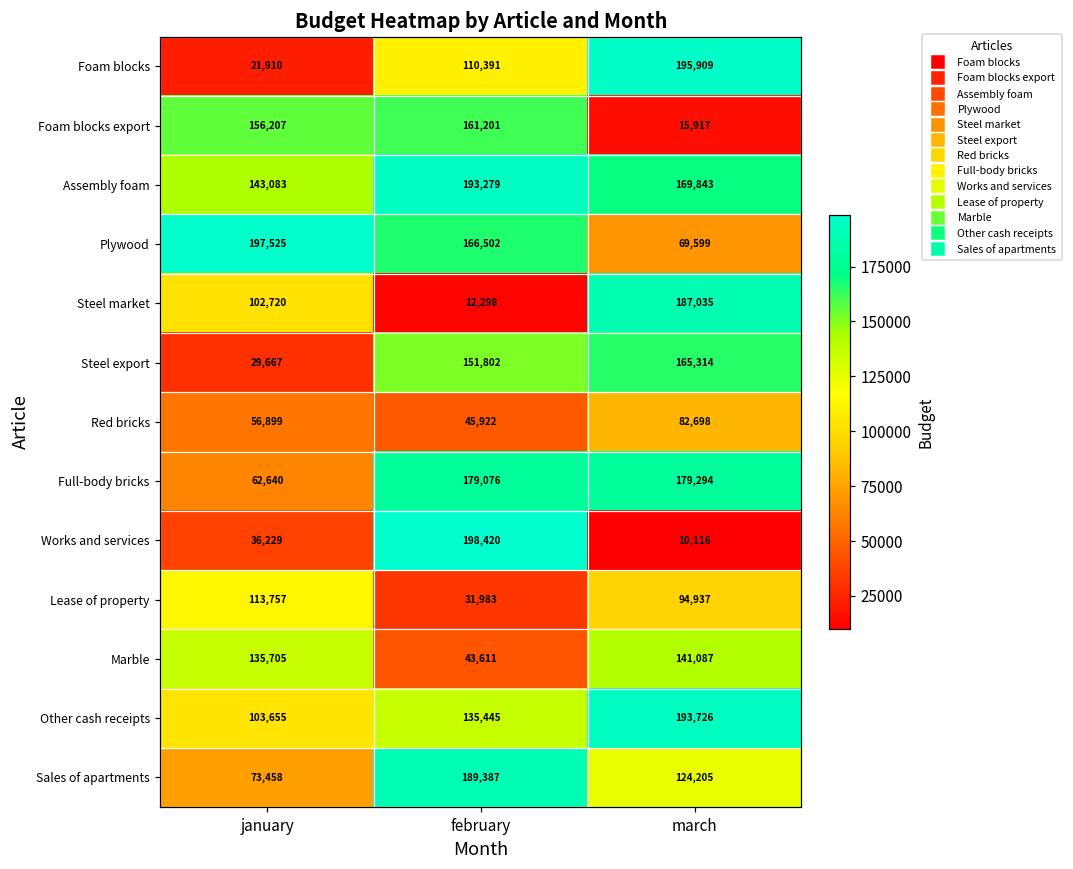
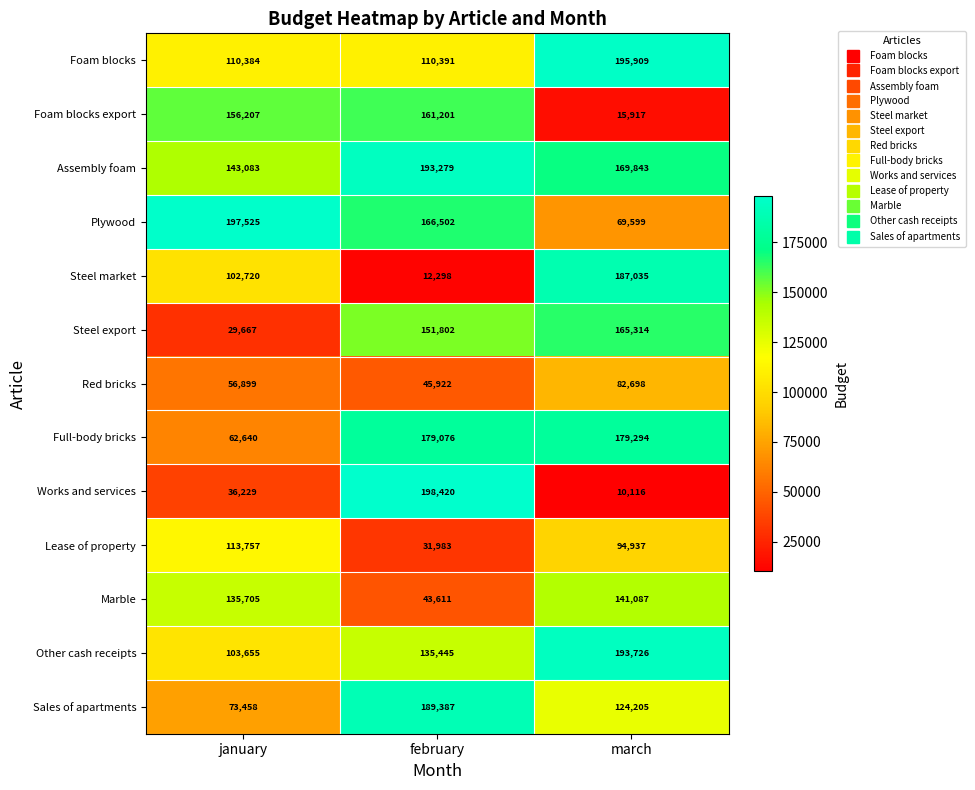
Foam blocks, january: 21,910 -> 110,384
